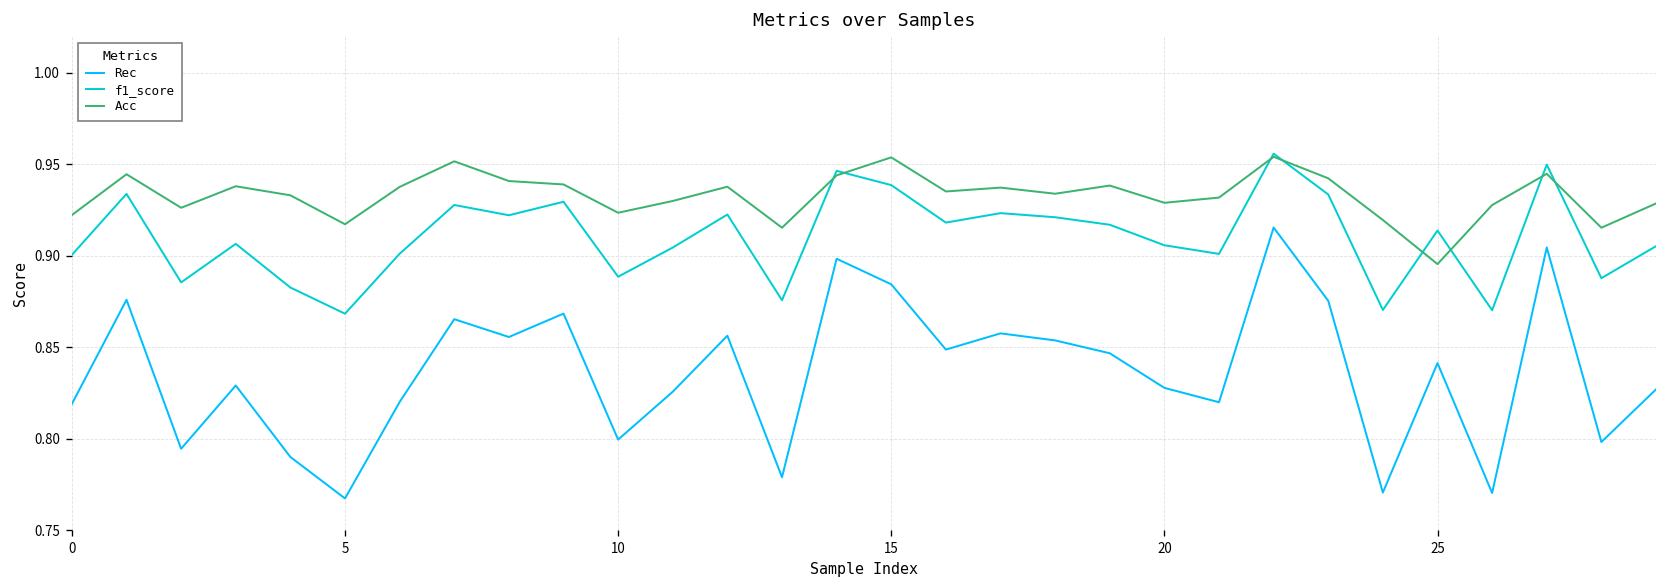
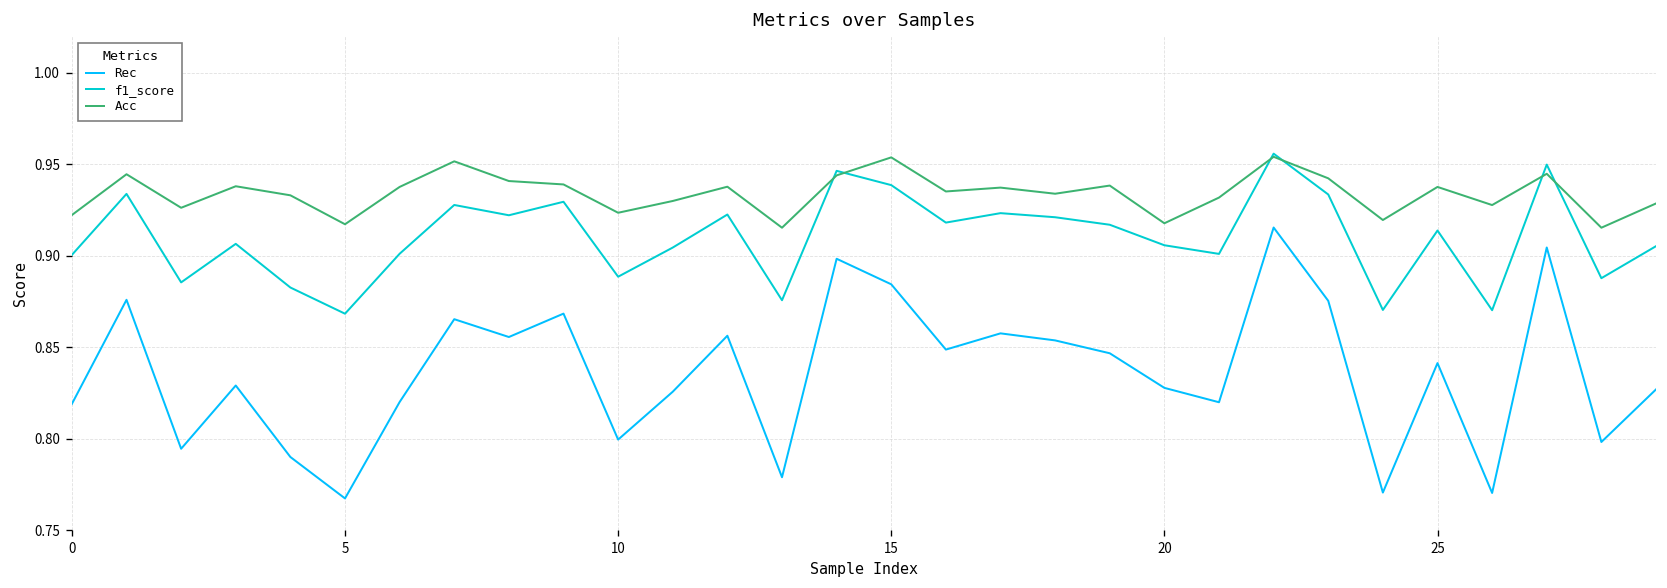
Acc, 20: 0.929 -> 0.918
Acc, 25: 0.895 -> 0.938
